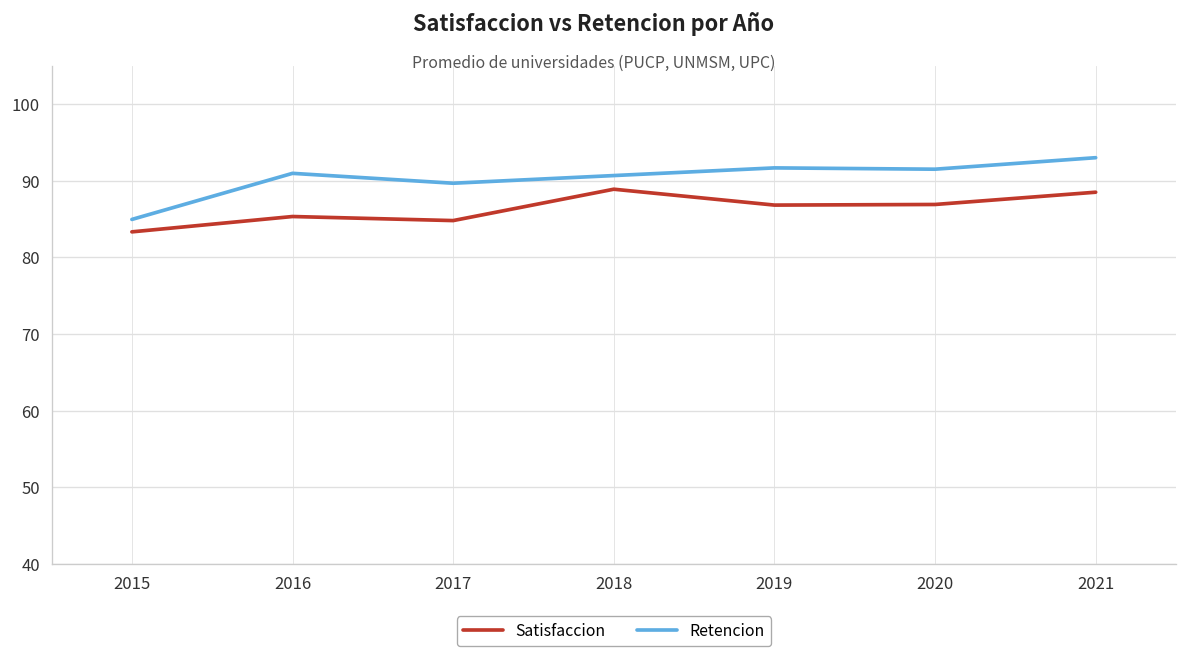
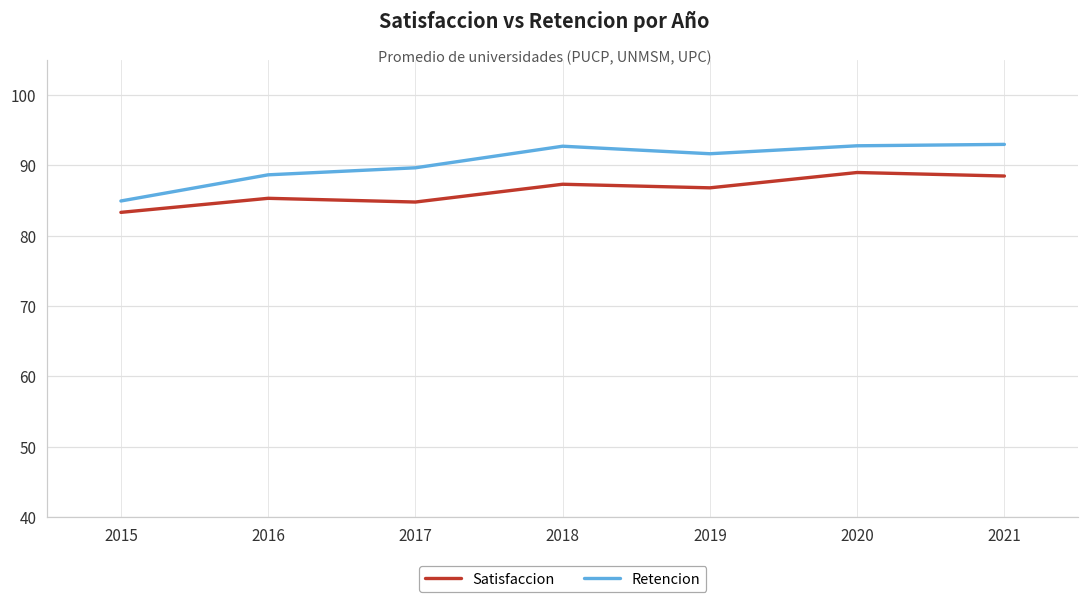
Retencion, 2016: 91 -> 89
Satisfaccion, 2018: 89 -> 87
Retencion, 2018: 91 -> 93
Satisfaccion, 2020: 87 -> 89
Retencion, 2020: 92 -> 93
